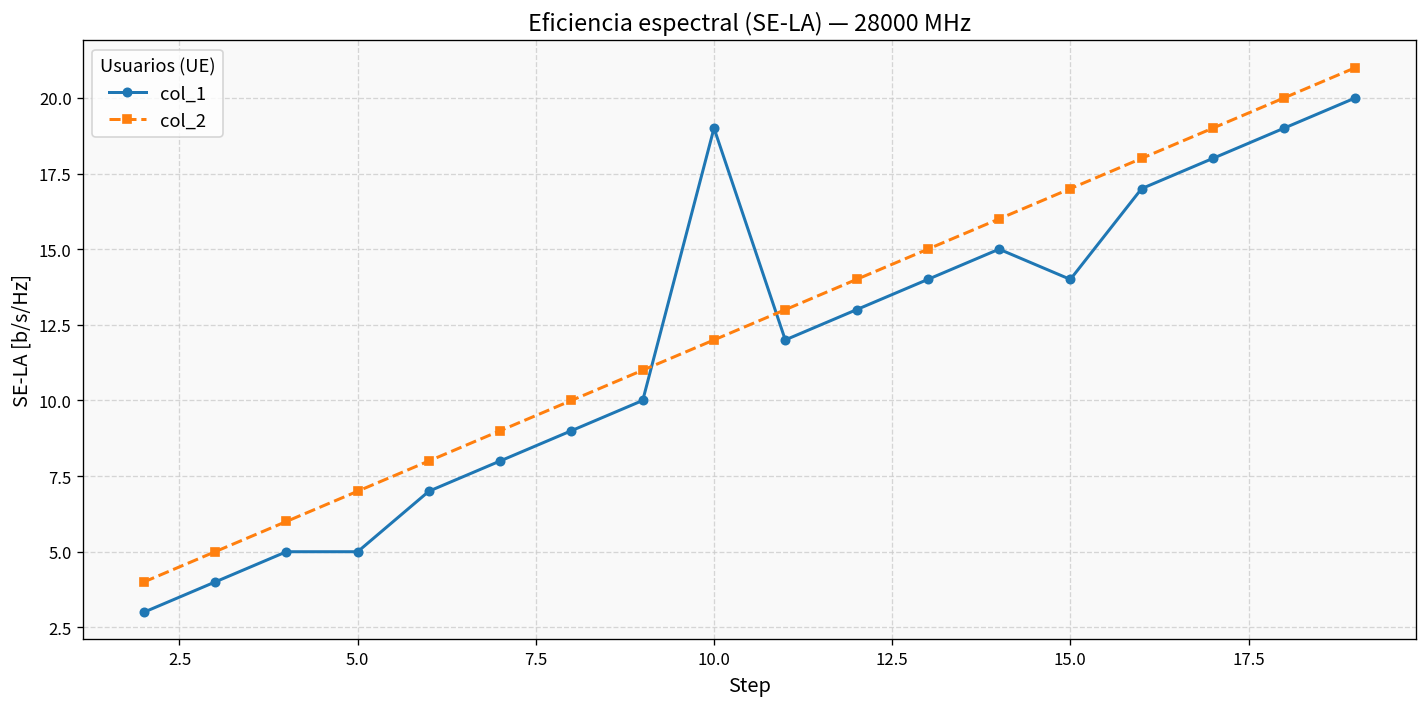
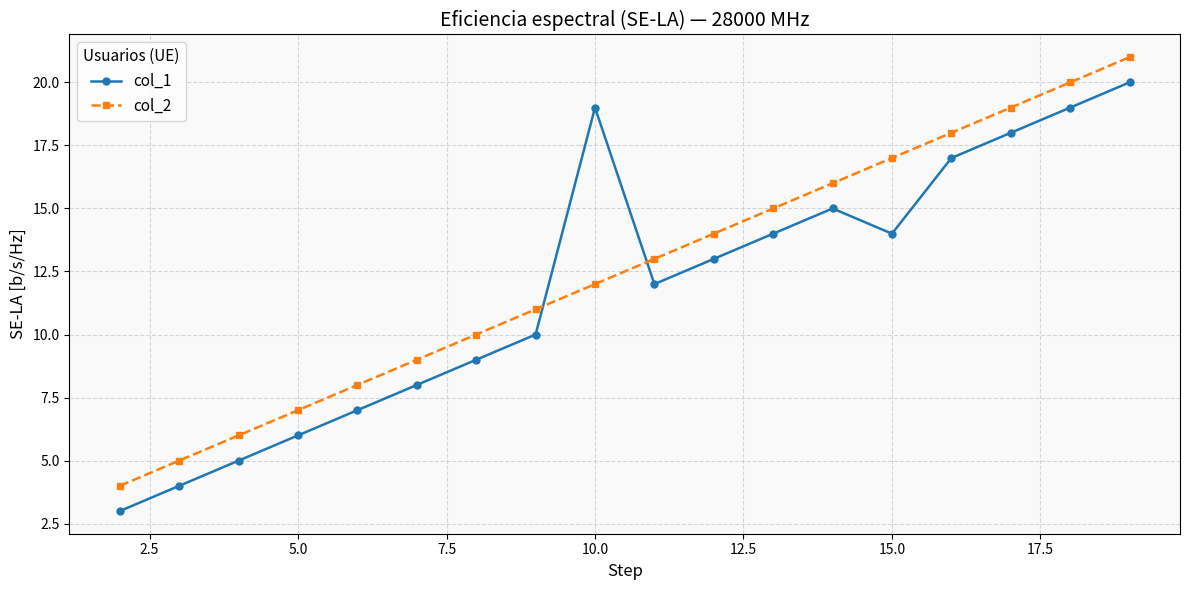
col_1, 5.0: 5 -> 6
